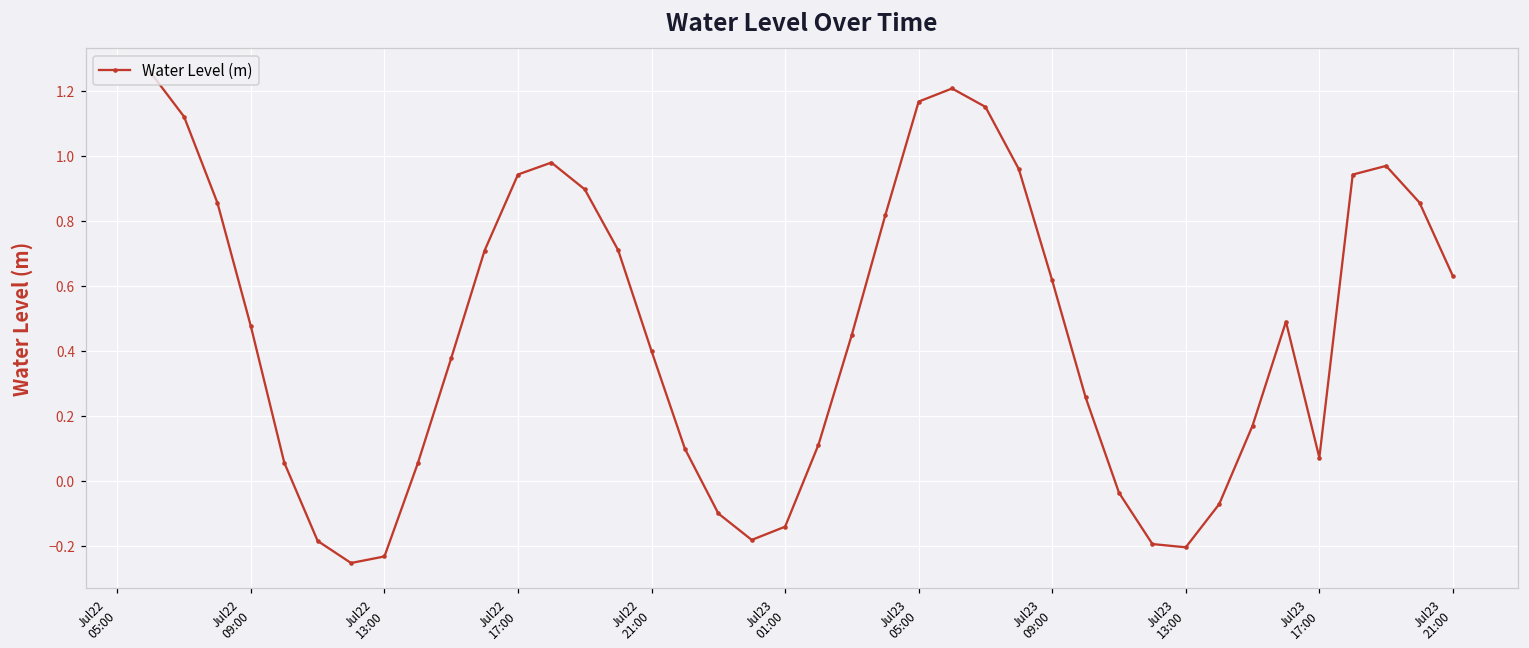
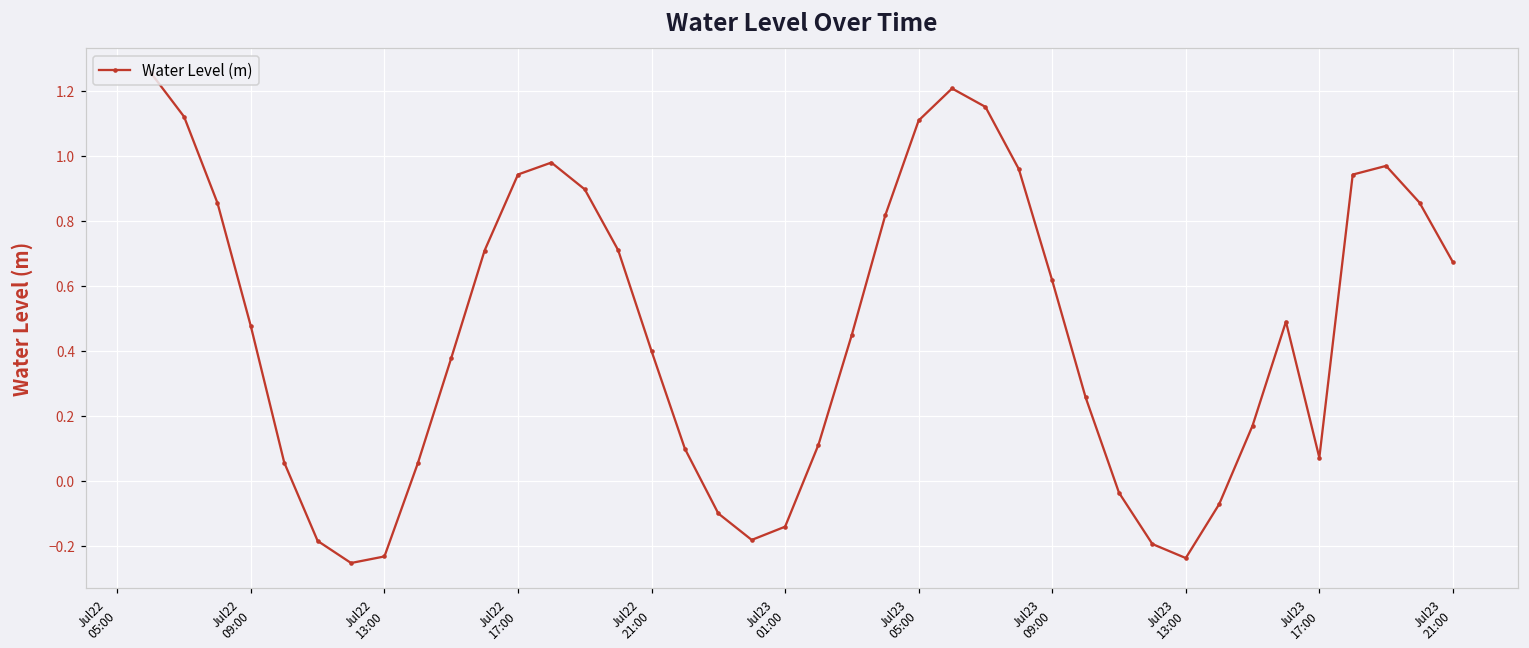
Jul23 05:00: 1.17 -> 1.11
Jul23 13:00: -0.21 -> -0.24
Jul23 21:00: 0.63 -> 0.67
